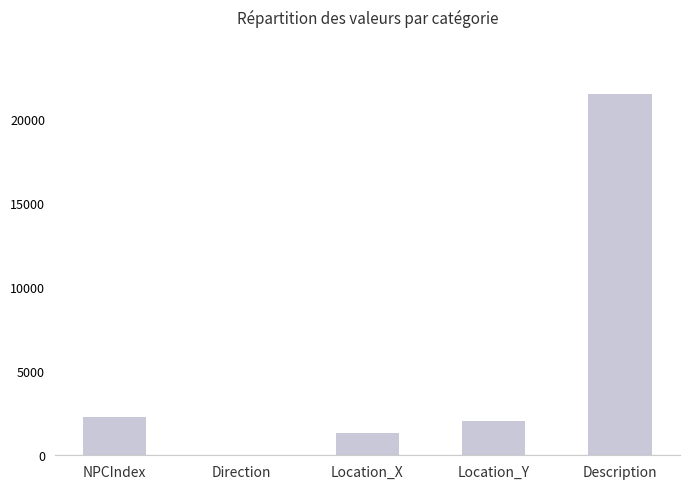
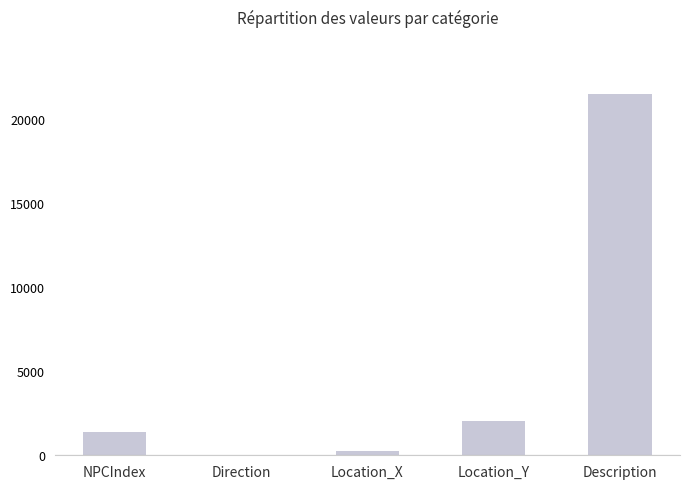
NPCIndex: 2300 -> 1400
Location_X: 1400 -> 300
